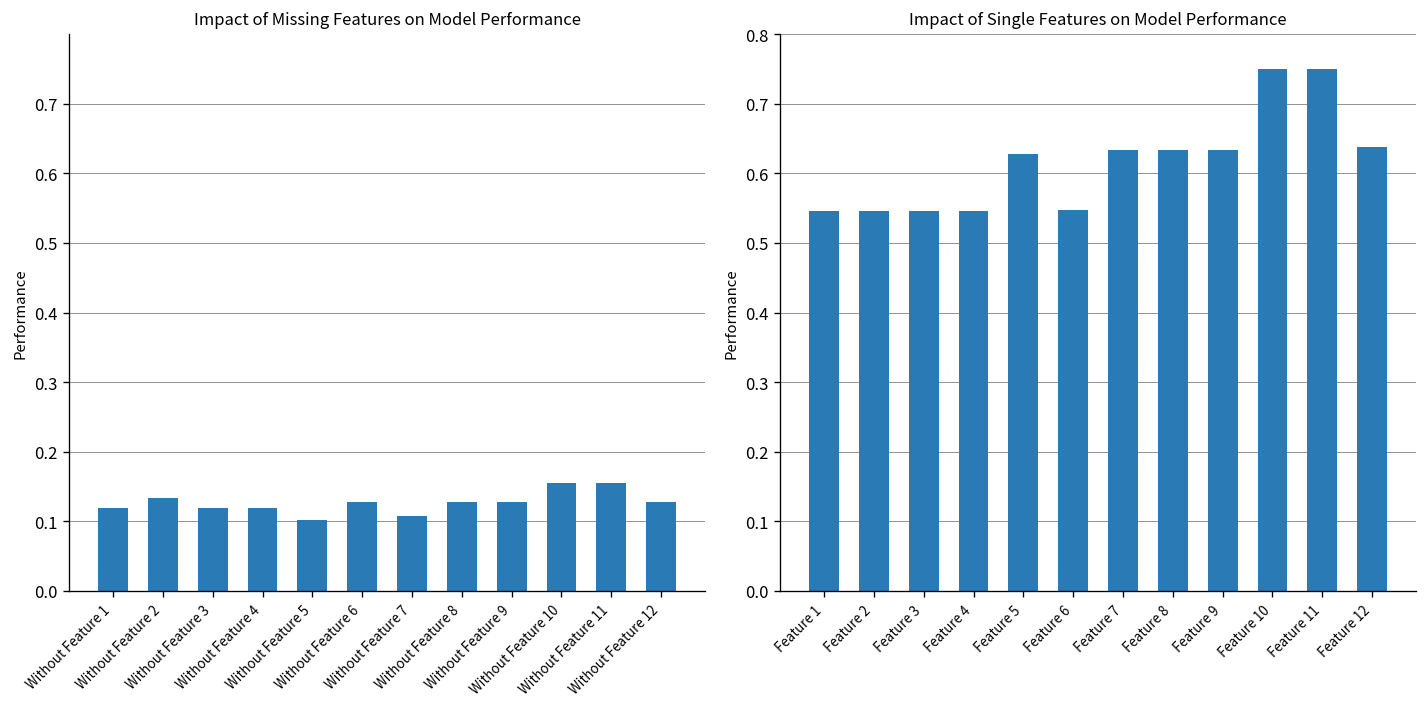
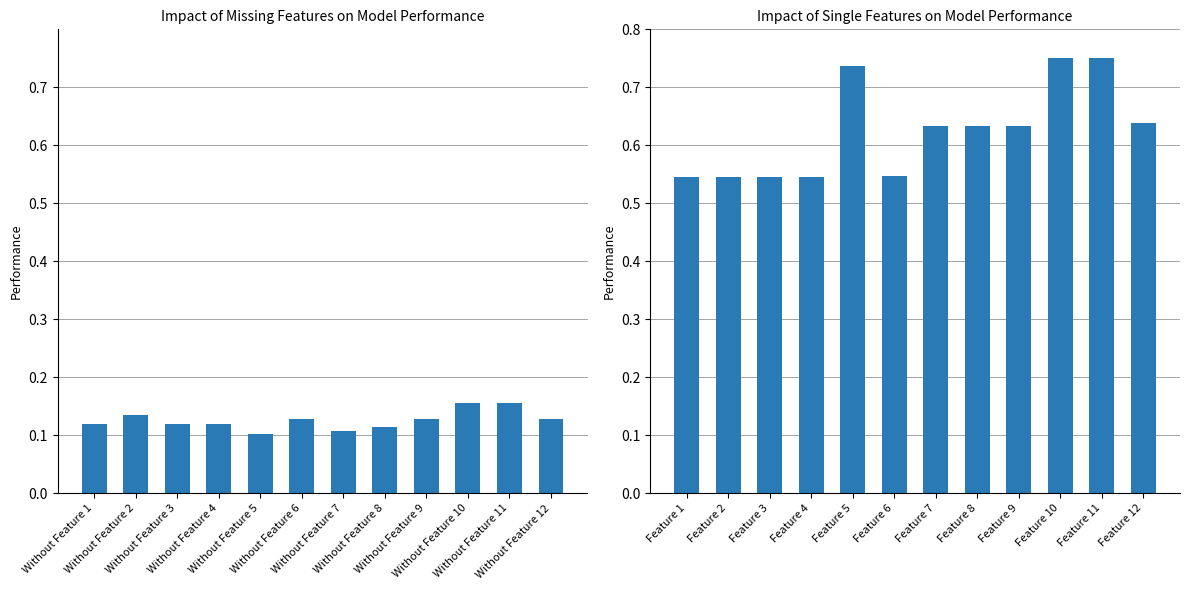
Impact of Missing Features on Model Performance, Without Feature 8: 0.13 -> 0.11
Impact of Single Features on Model Performance, Feature 5: 0.63 -> 0.74
